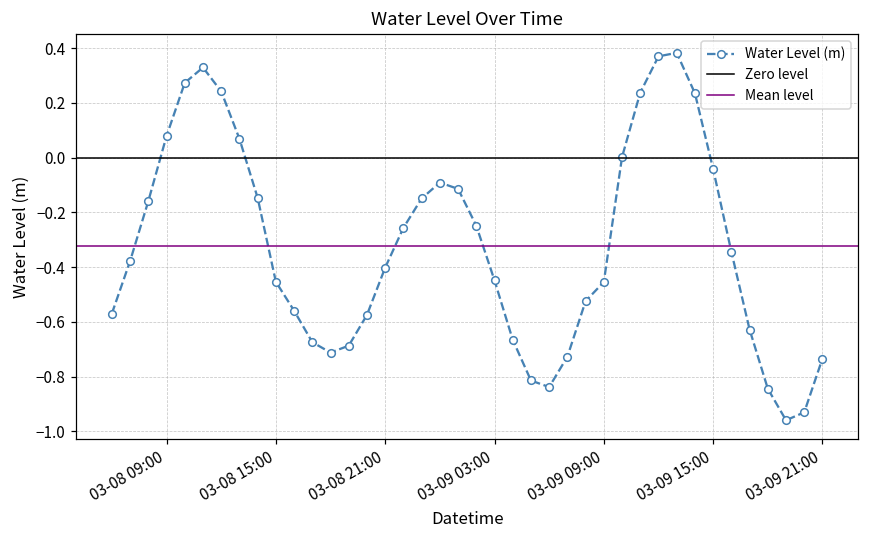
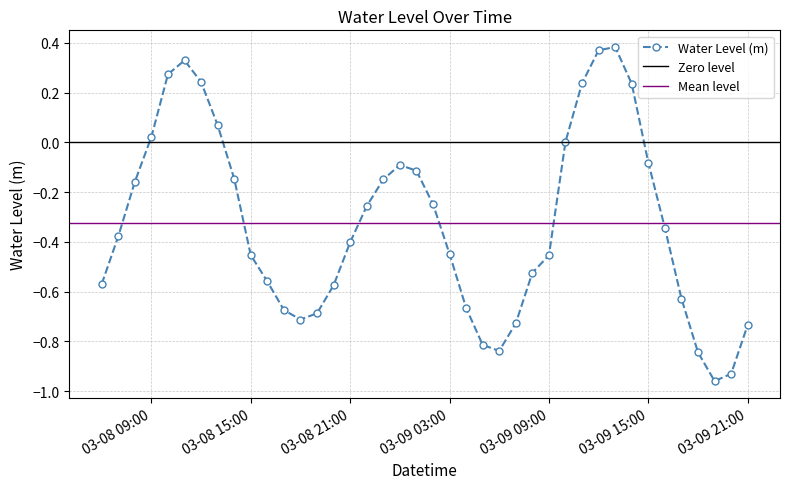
03-08 09:00: 0.08 -> 0.02
03-09 15:00: -0.04 -> -0.08
